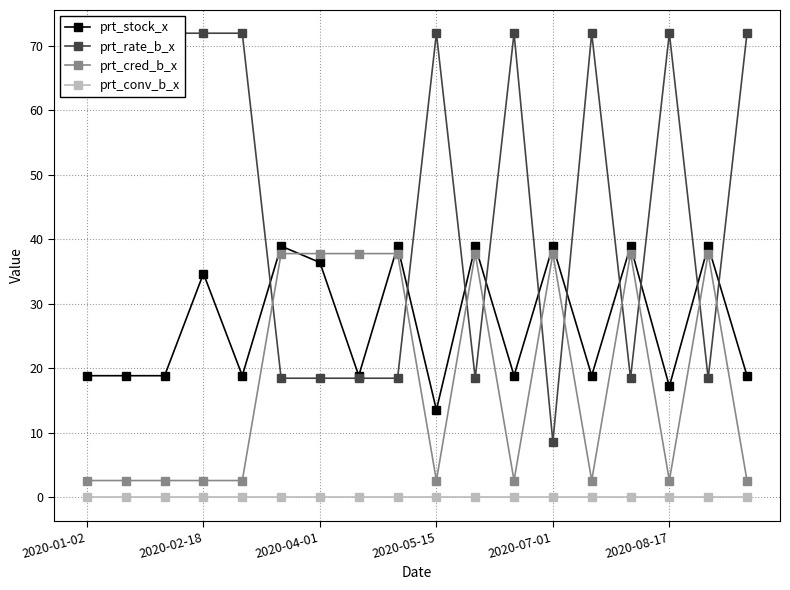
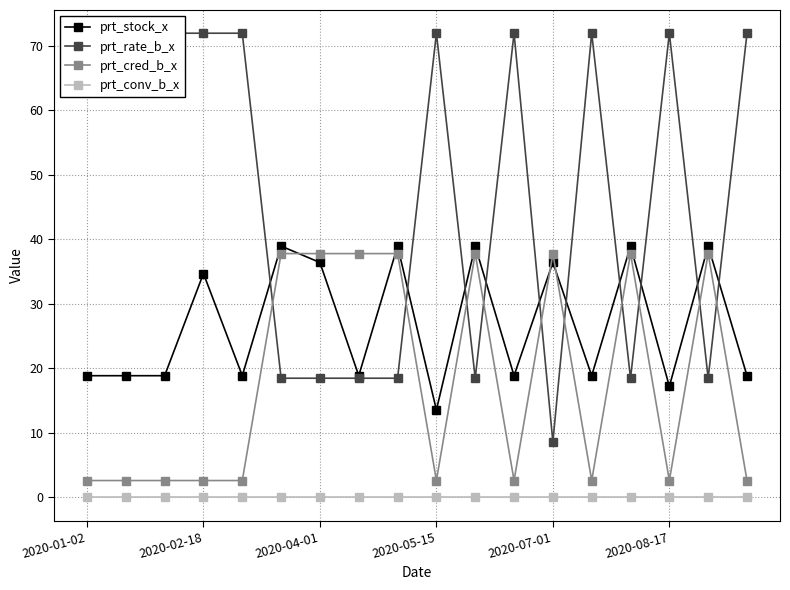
prt_stock_x, 2020-07-01: 39 -> 36
